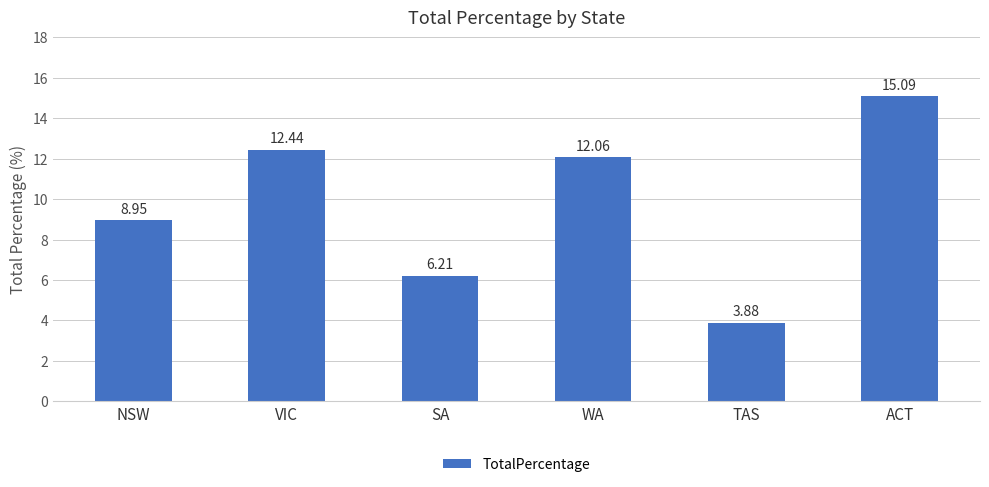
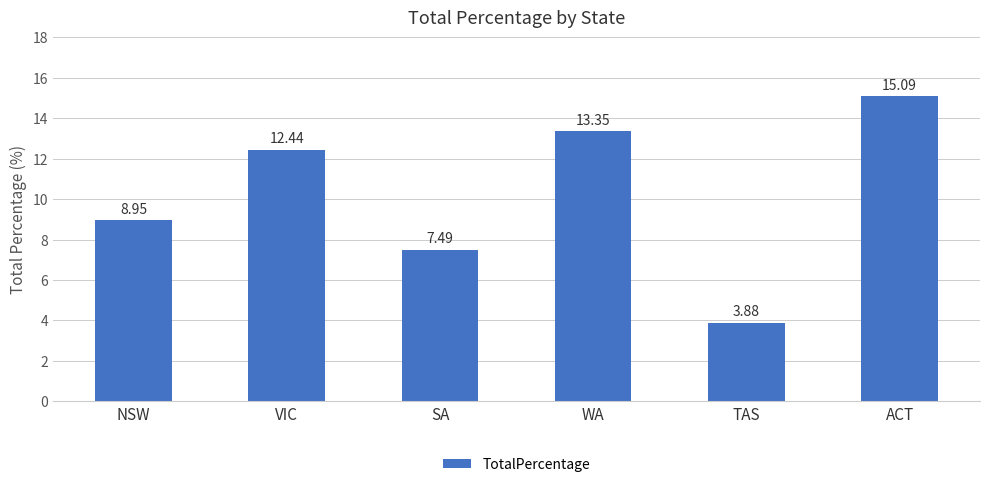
SA: 6.21 -> 7.49
WA: 12.06 -> 13.35
